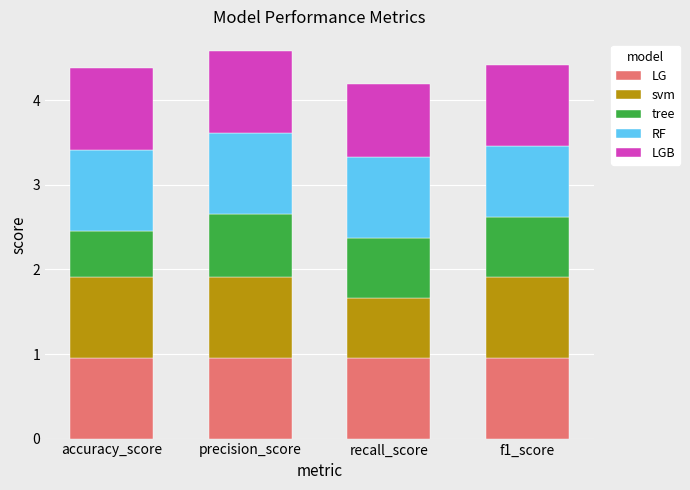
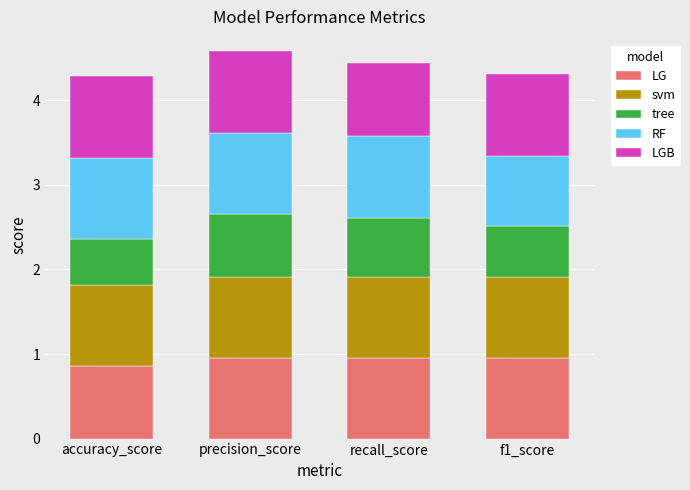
LG, accuracy_score: 1.0 -> 0.9
svm, recall_score: 0.7 -> 1.0
tree, f1_score: 0.7 -> 0.6
